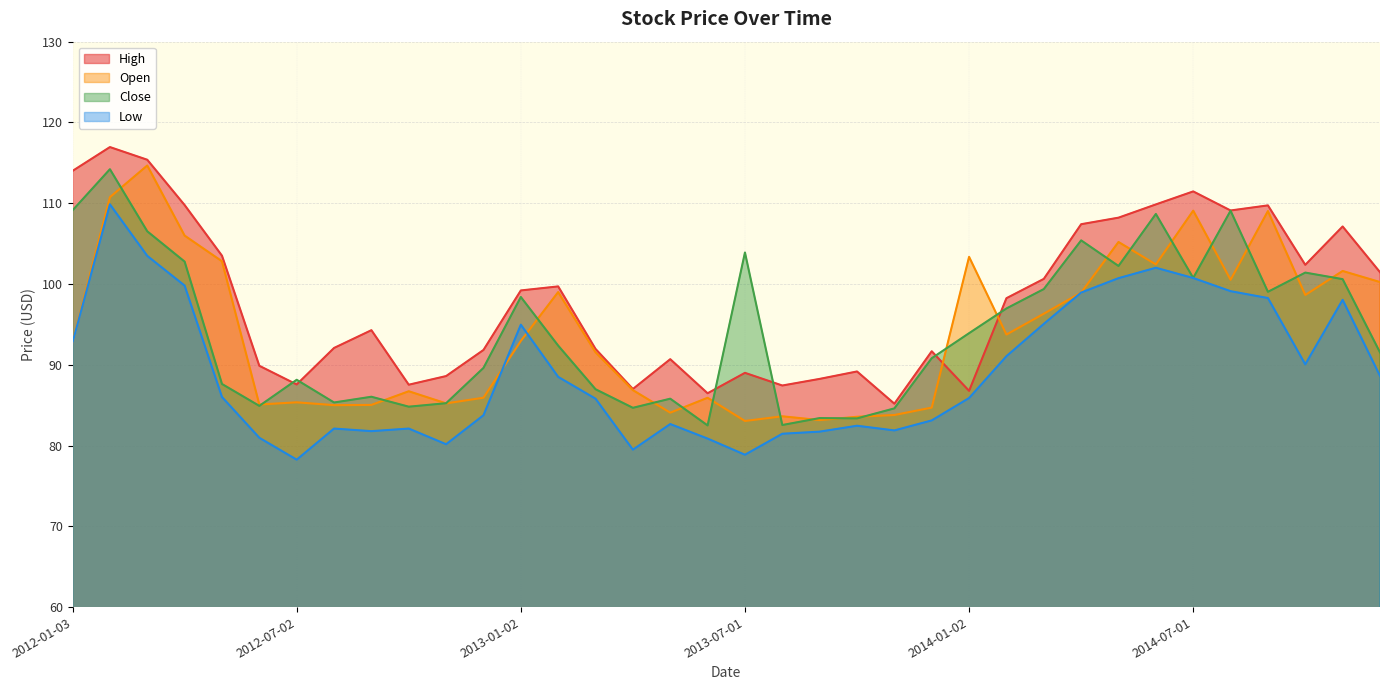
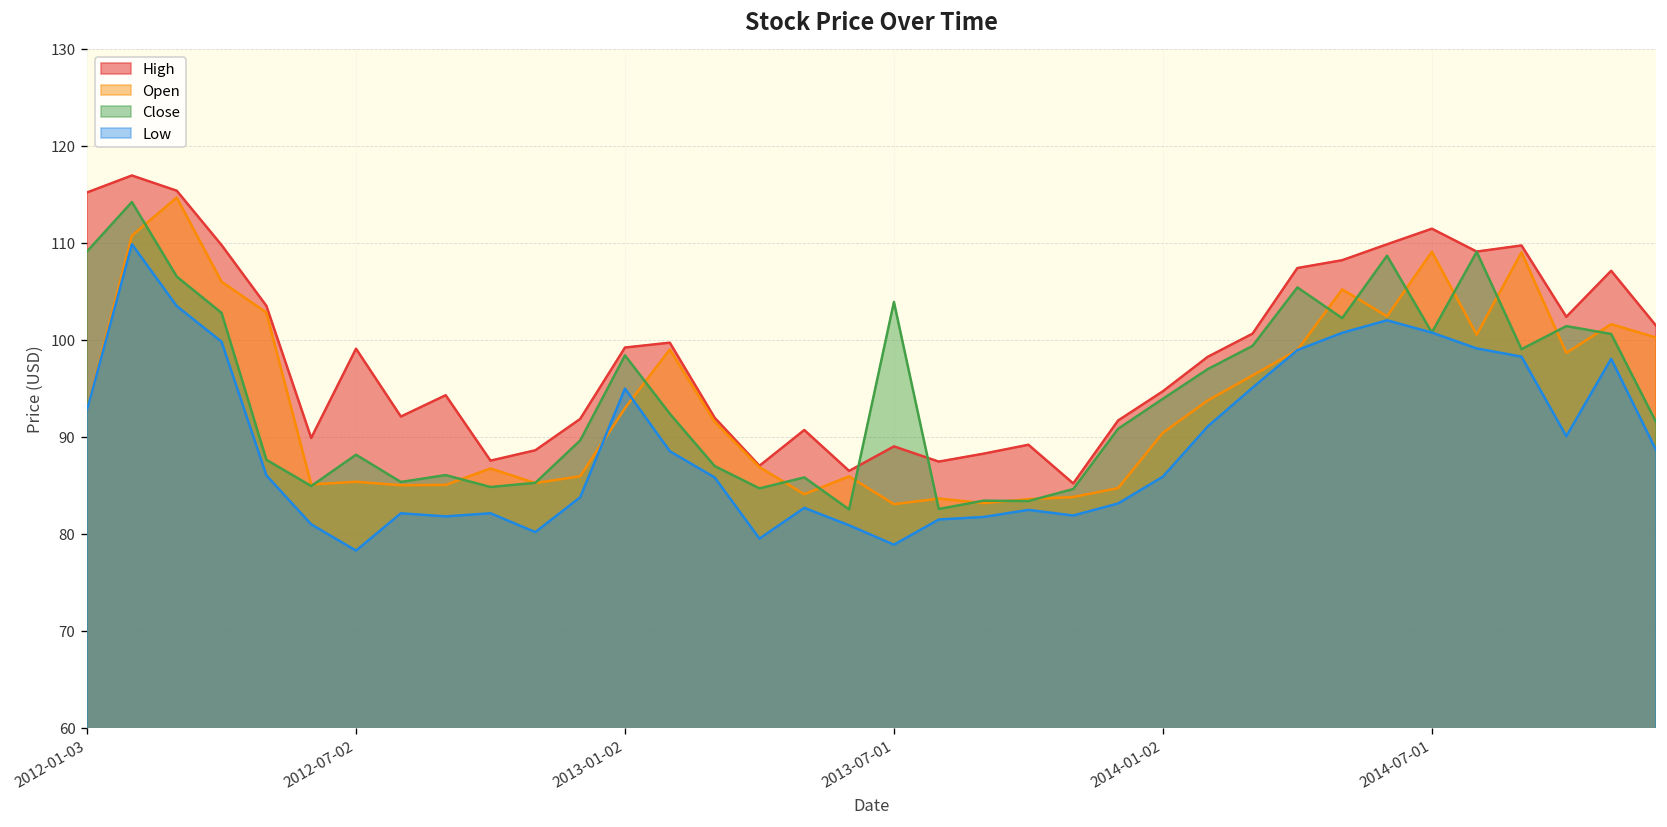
High, 2012-01-03: 114 -> 115
High, 2012-07-02: 88 -> 99
High, 2014-01-02: 87 -> 95
Open, 2014-01-02: 103 -> 90
